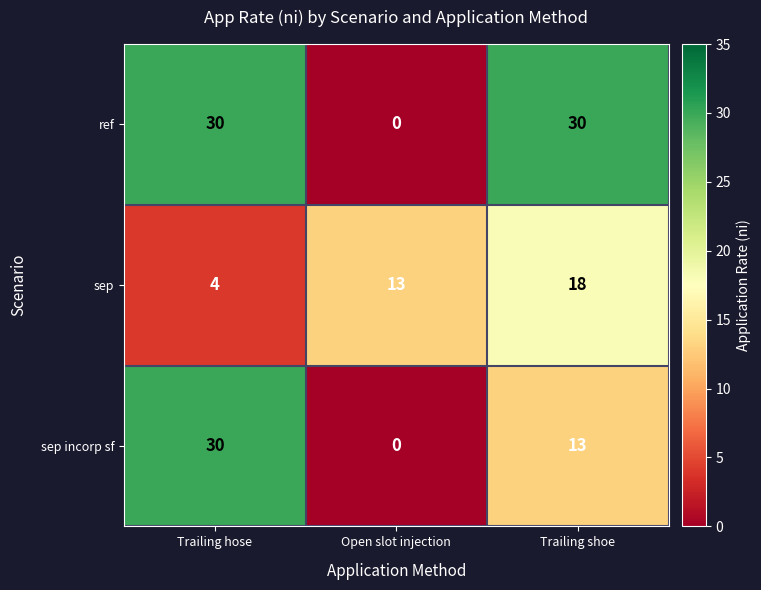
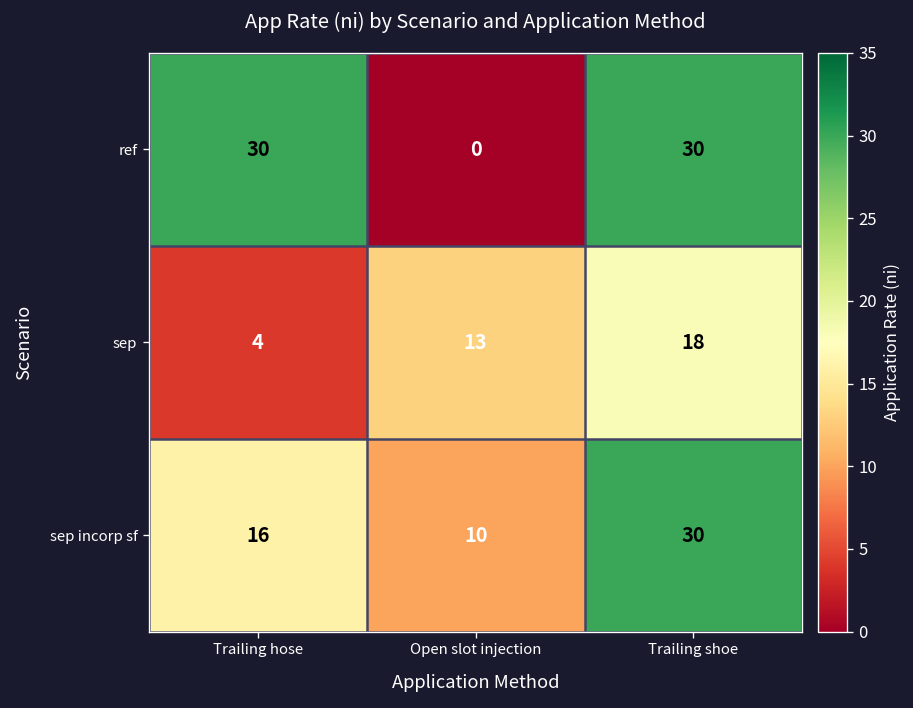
sep incorp sf, Trailing hose: 30 -> 16
sep incorp sf, Open slot injection: 0 -> 10
sep incorp sf, Trailing shoe: 13 -> 30
